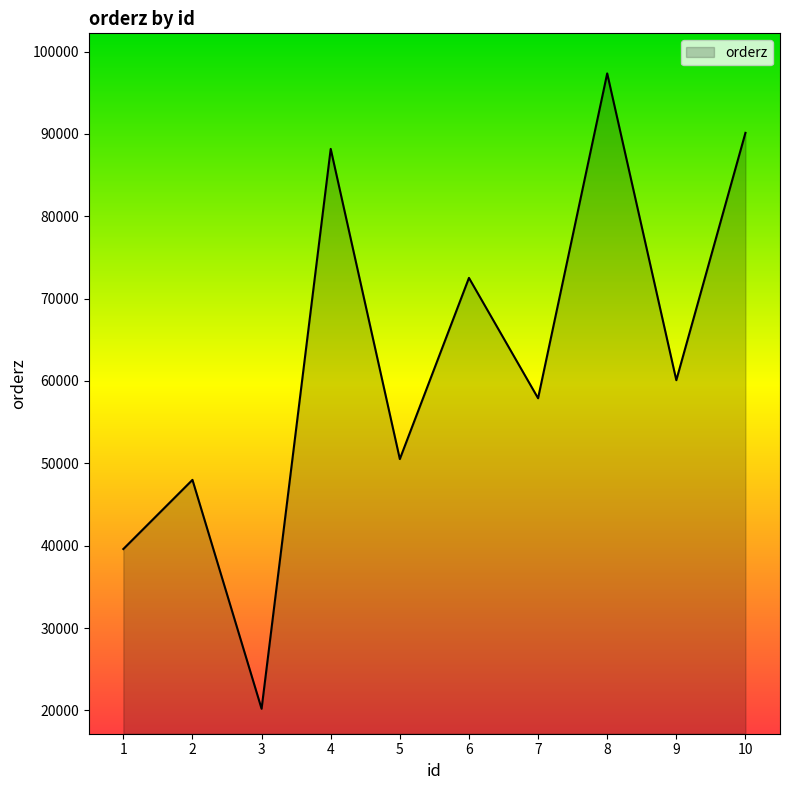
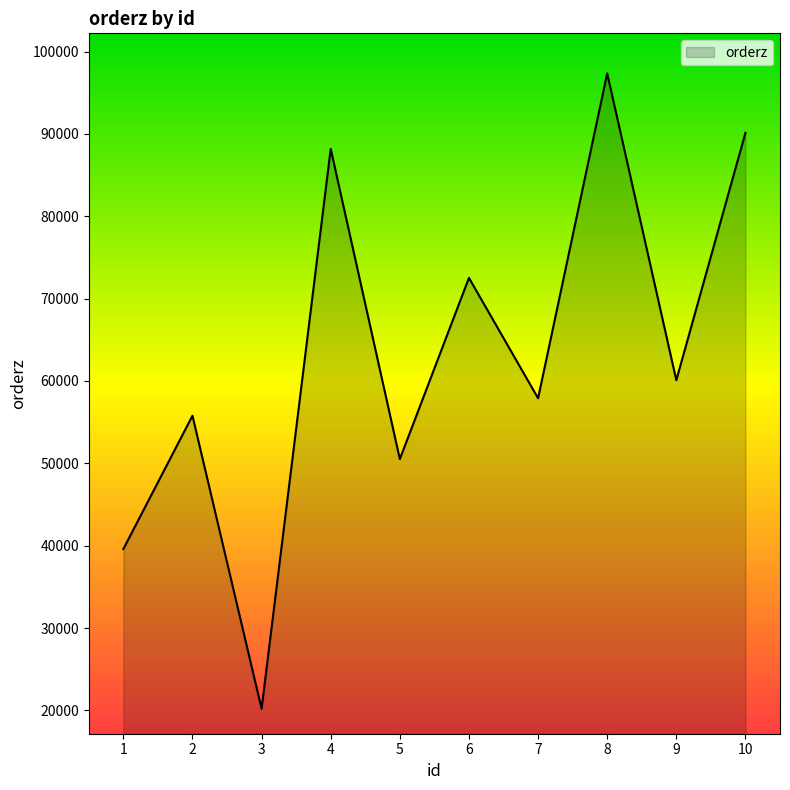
2: 48000 -> 56000
